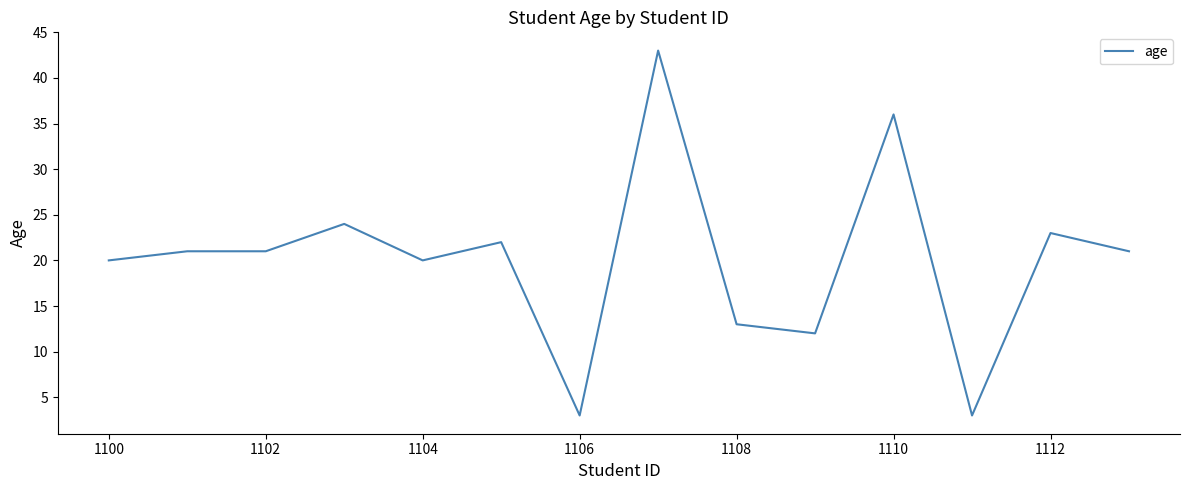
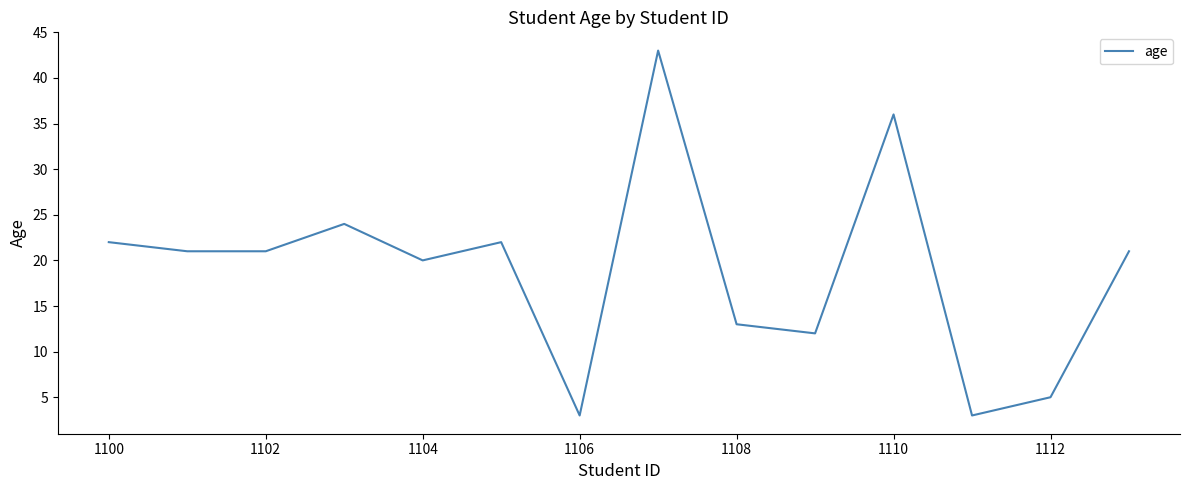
1100: 20 -> 22
1112: 23 -> 5
